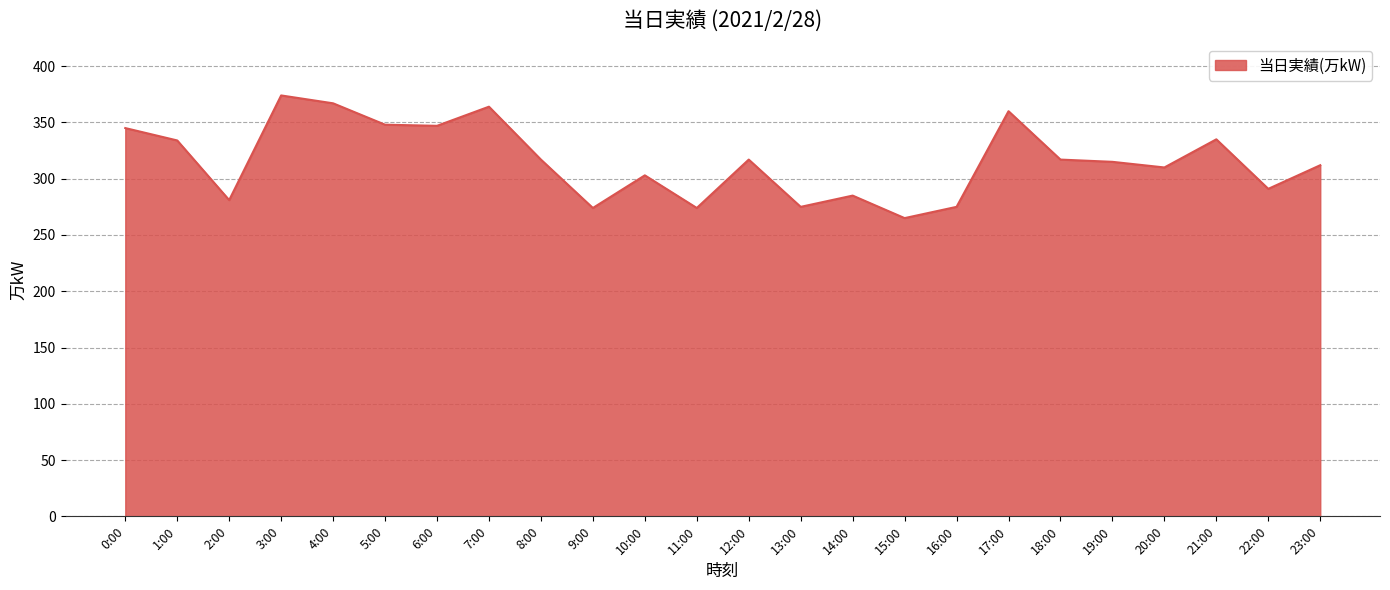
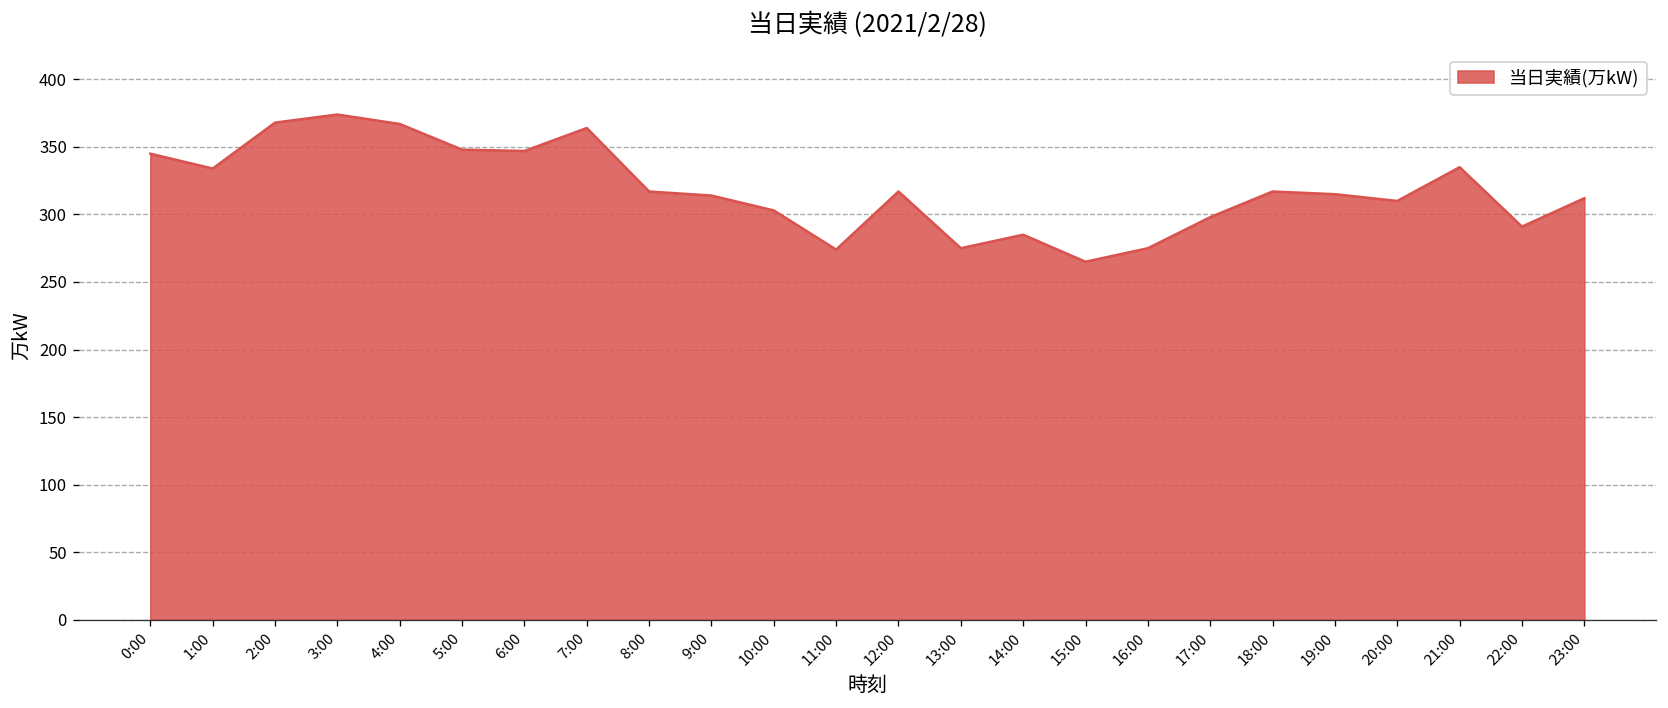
2:00: 281 -> 368
9:00: 274 -> 314
17:00: 360 -> 298
